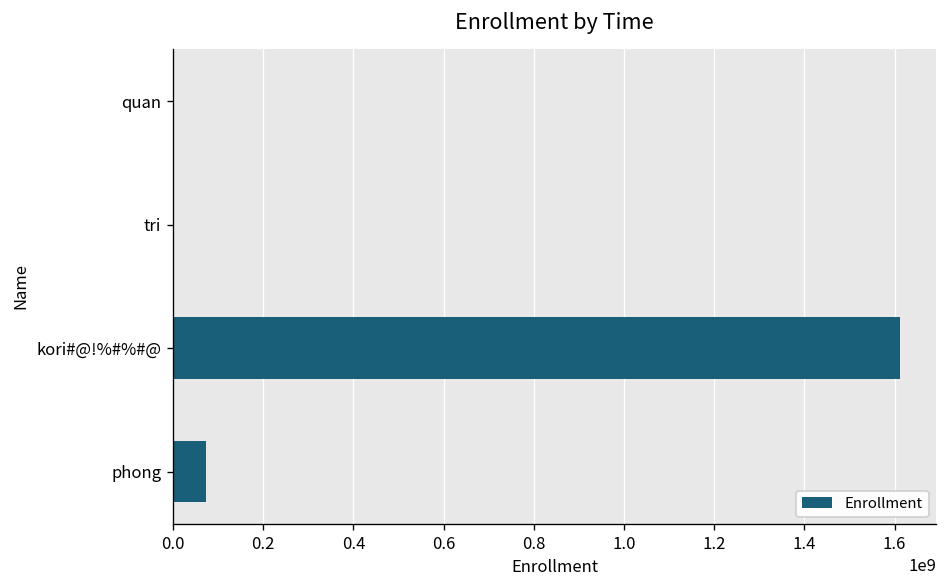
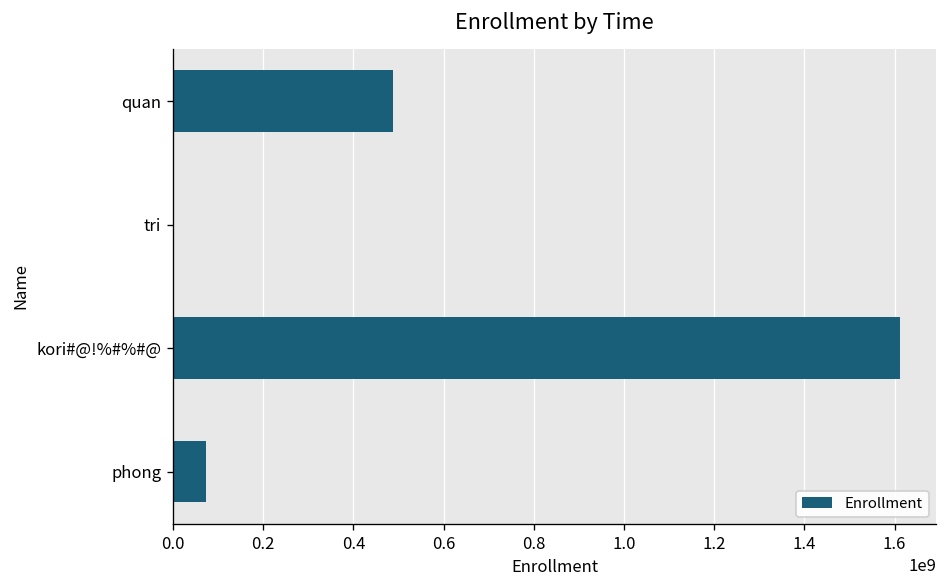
quan: 0 -> 490000000
